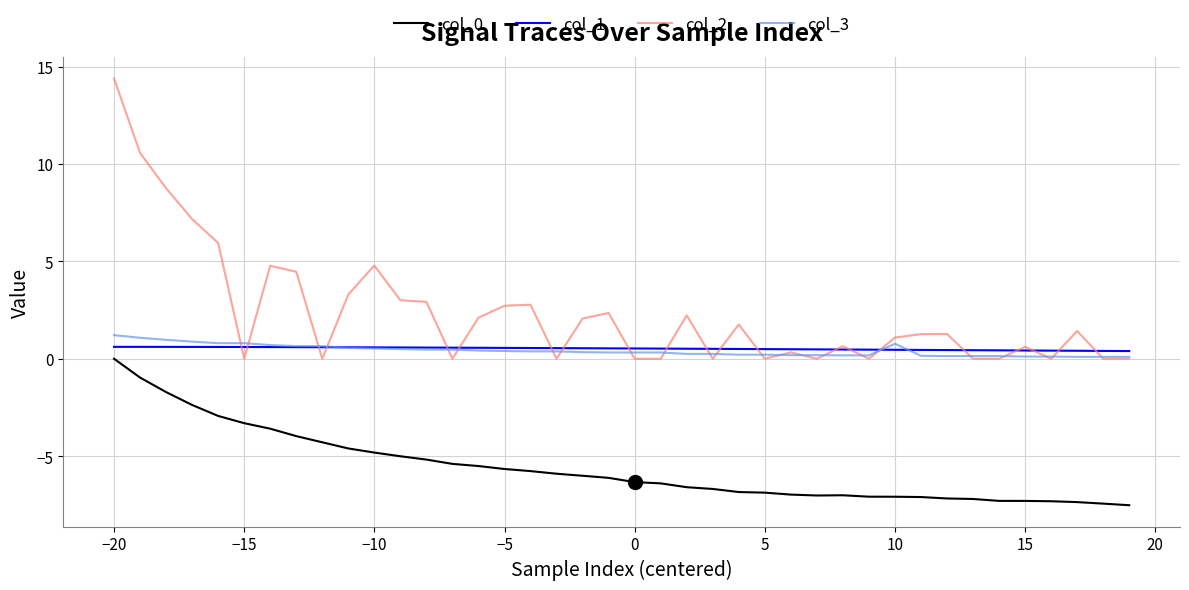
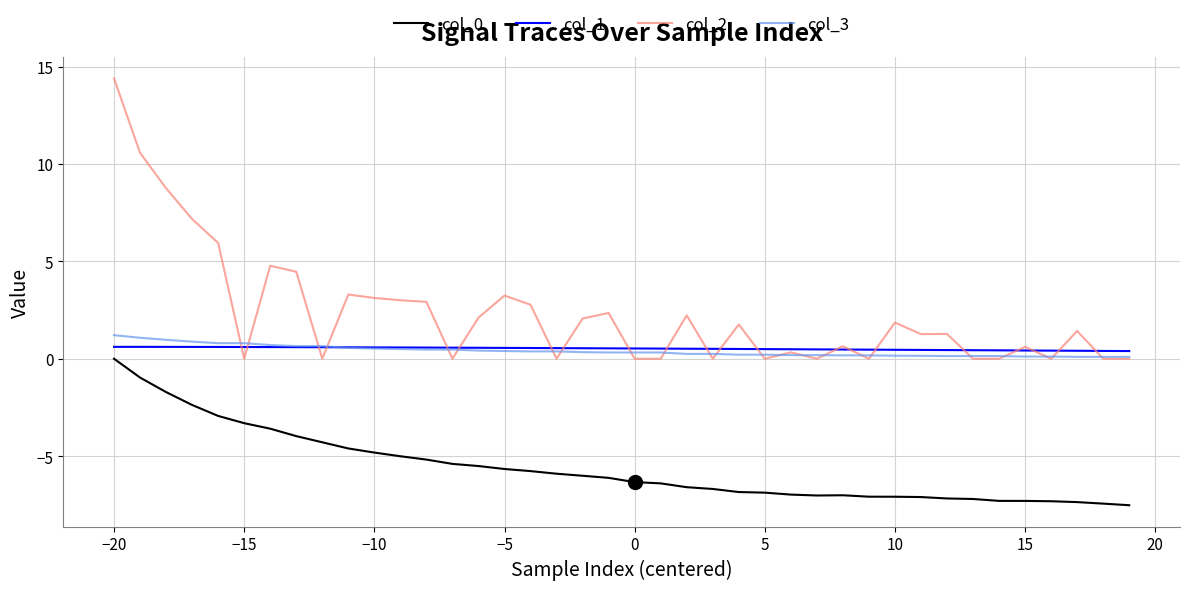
col_2, −10: 4.8 -> 3.1
col_2, −5: 2.7 -> 3.2
col_2, 10: 1.1 -> 1.9
col_3, 10: 0.8 -> 0.2
